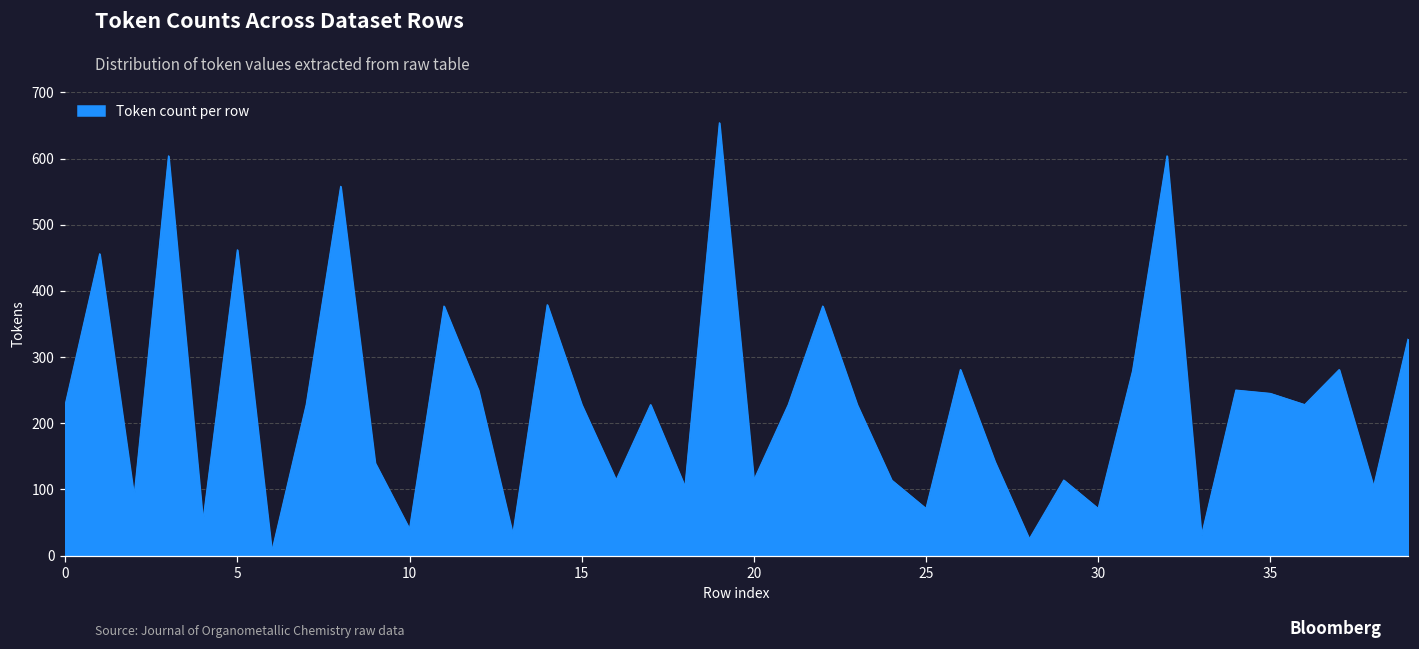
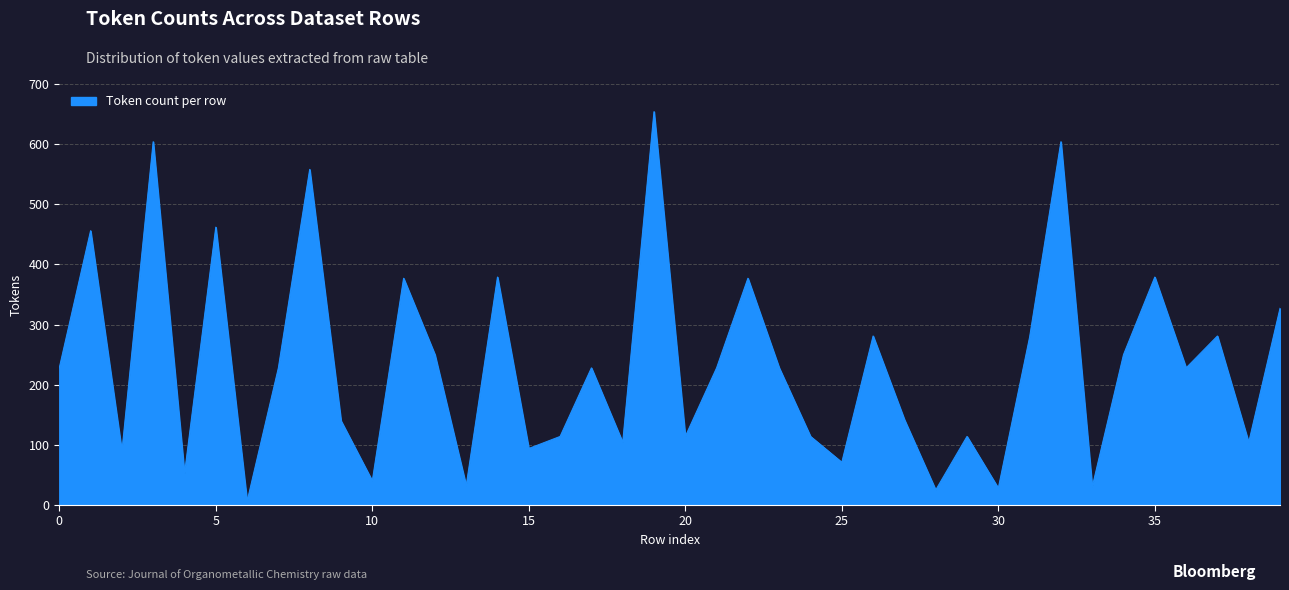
15: 230 -> 90
30: 70 -> 30
35: 250 -> 380
